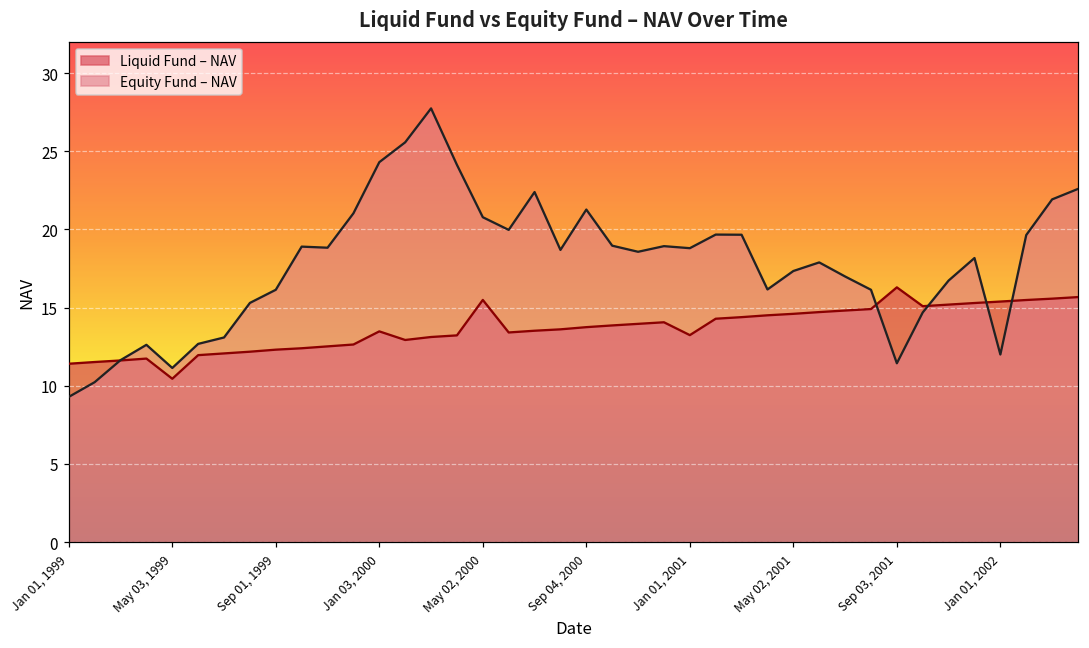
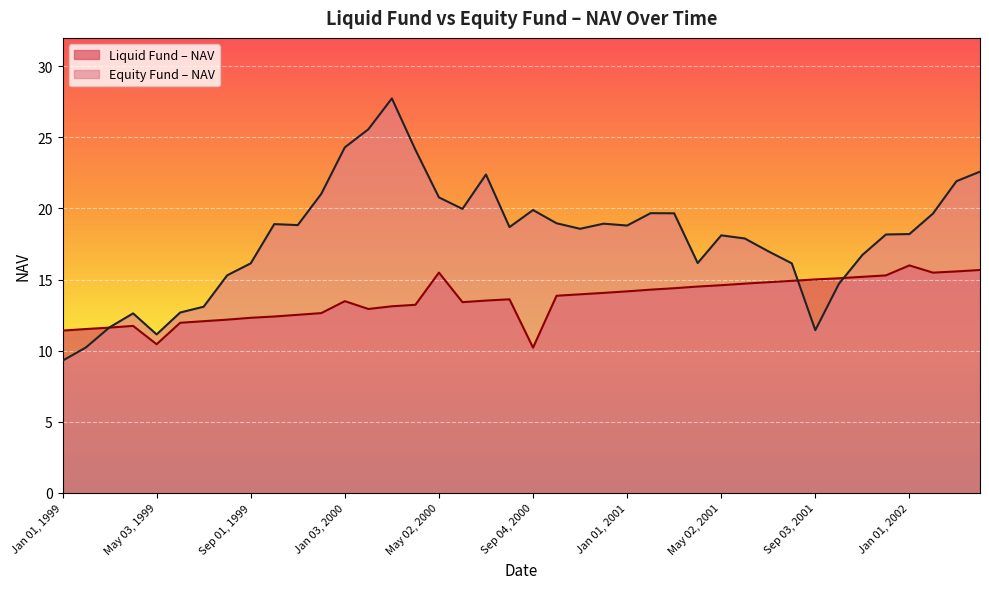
Liquid Fund – NAV, Sep 04, 2000: 13.8 -> 10.2
Equity Fund – NAV, Sep 04, 2000: 21.3 -> 19.9
Liquid Fund – NAV, Jan 01, 2001: 13.2 -> 14.2
Equity Fund – NAV, May 02, 2001: 17.3 -> 18.1
Liquid Fund – NAV, Sep 03, 2001: 16.3 -> 15.0
Liquid Fund – NAV, Jan 01, 2002: 15.4 -> 16.0
Equity Fund – NAV, Jan 01, 2002: 12.0 -> 18.2
